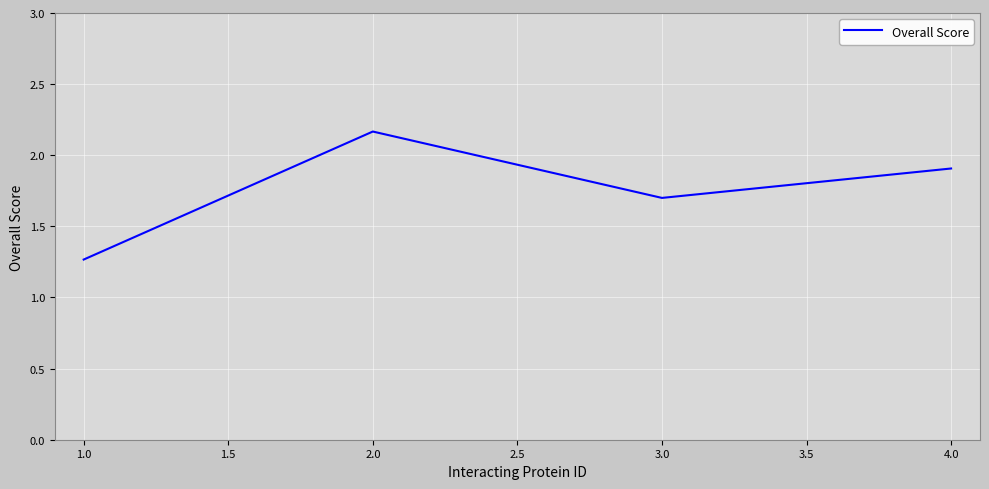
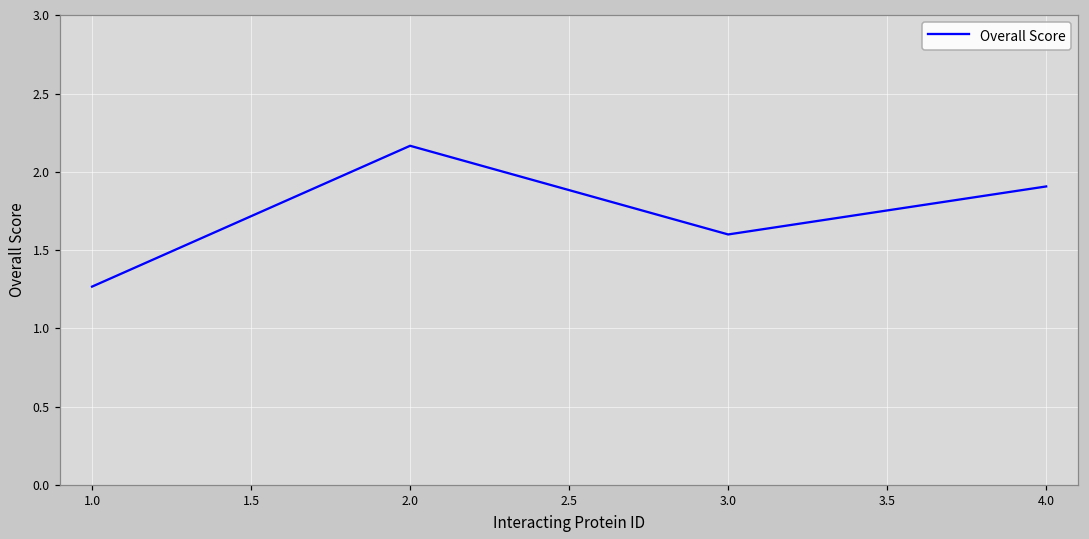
3.0: 1.7 -> 1.6
